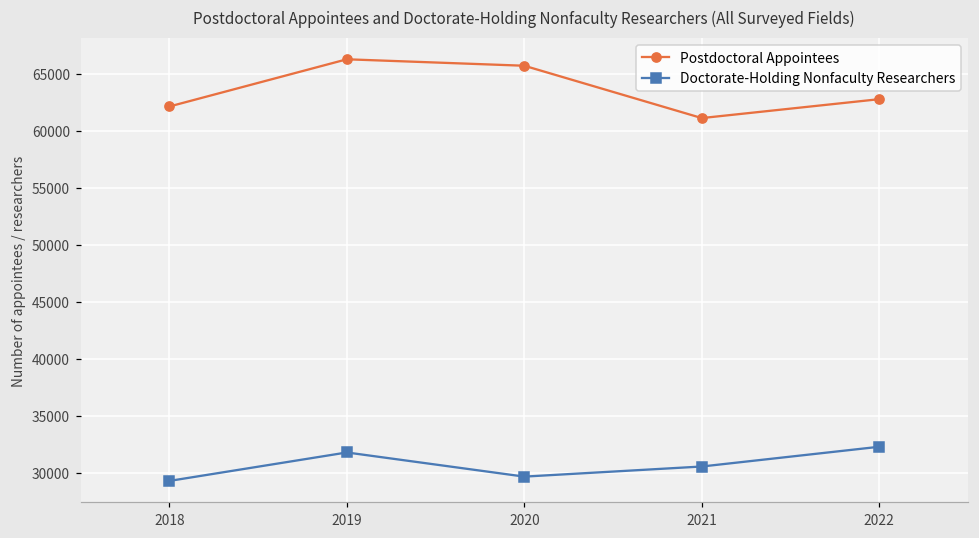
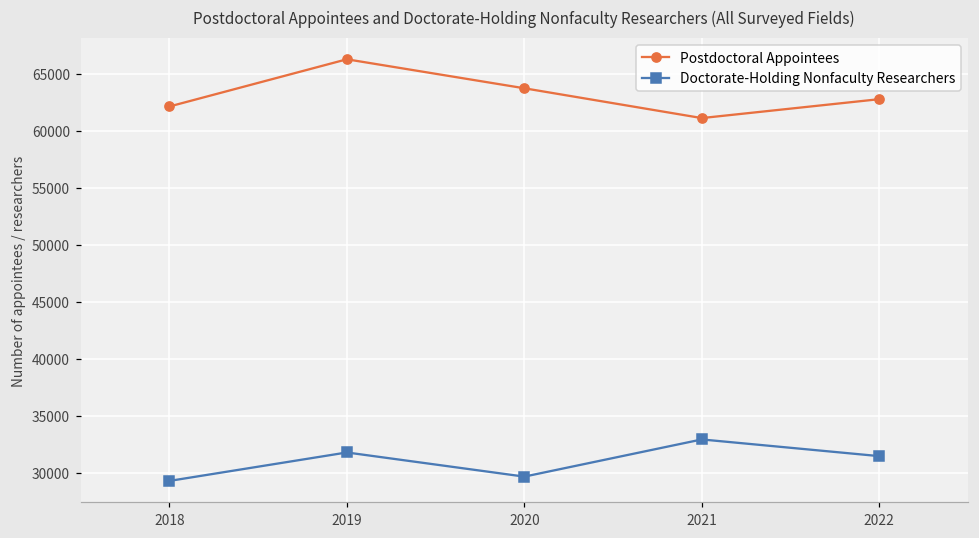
Postdoctoral Appointees, 2020: 65700 -> 63700
Doctorate-Holding Nonfaculty Researchers, 2021: 30500 -> 32900
Doctorate-Holding Nonfaculty Researchers, 2022: 32300 -> 31500
